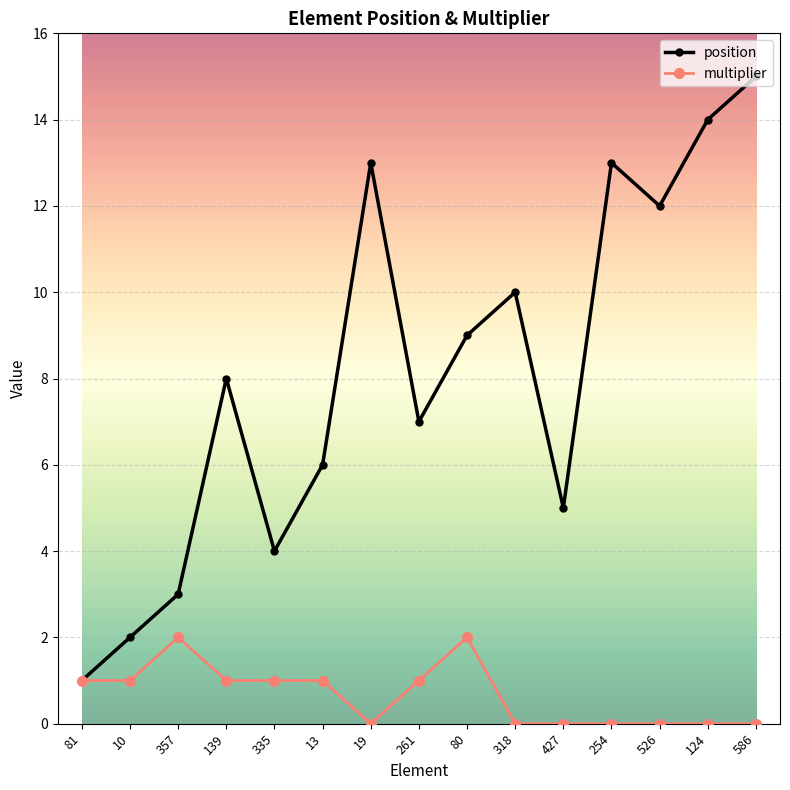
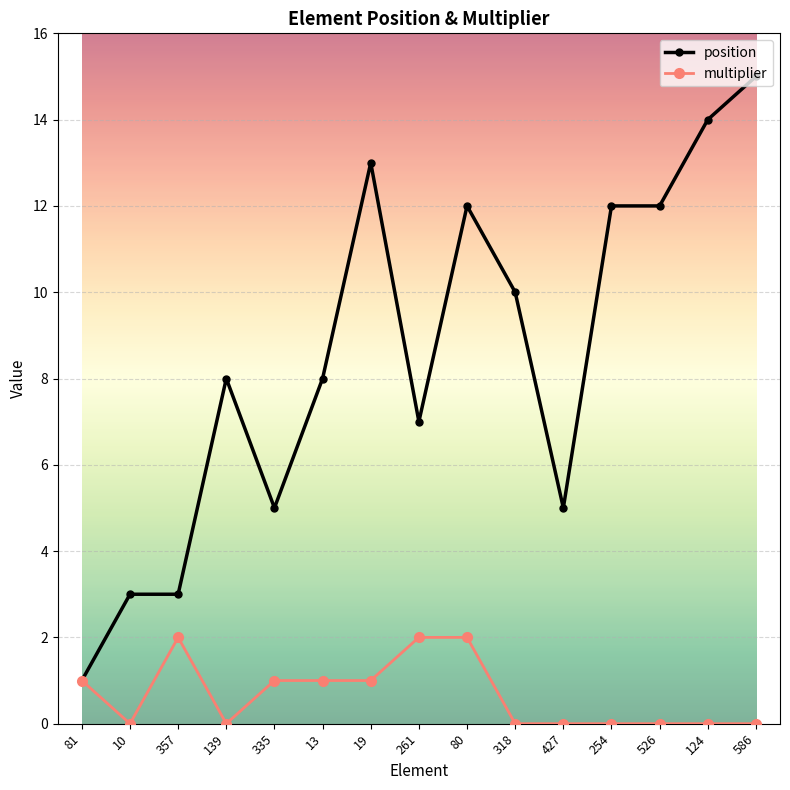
position, 10: 2 -> 3
multiplier, 10: 1 -> 0
multiplier, 139: 1 -> 0
position, 335: 4 -> 5
position, 13: 6 -> 8
multiplier, 19: 0 -> 1
multiplier, 261: 1 -> 2
position, 80: 9 -> 12
position, 254: 13 -> 12
